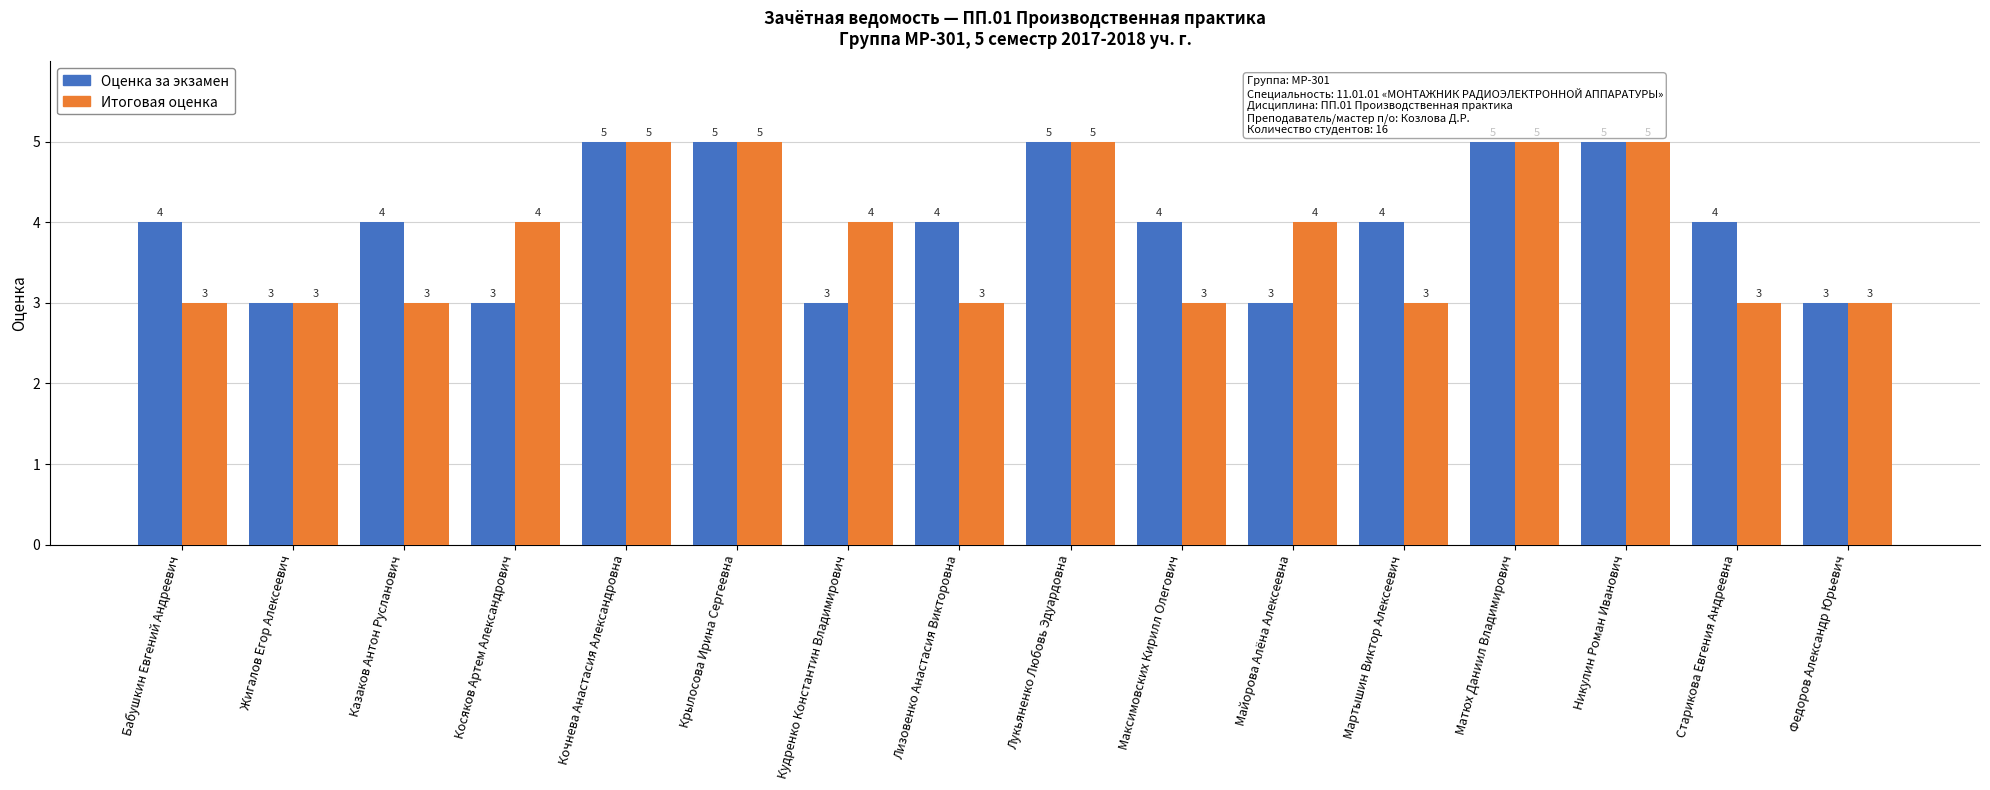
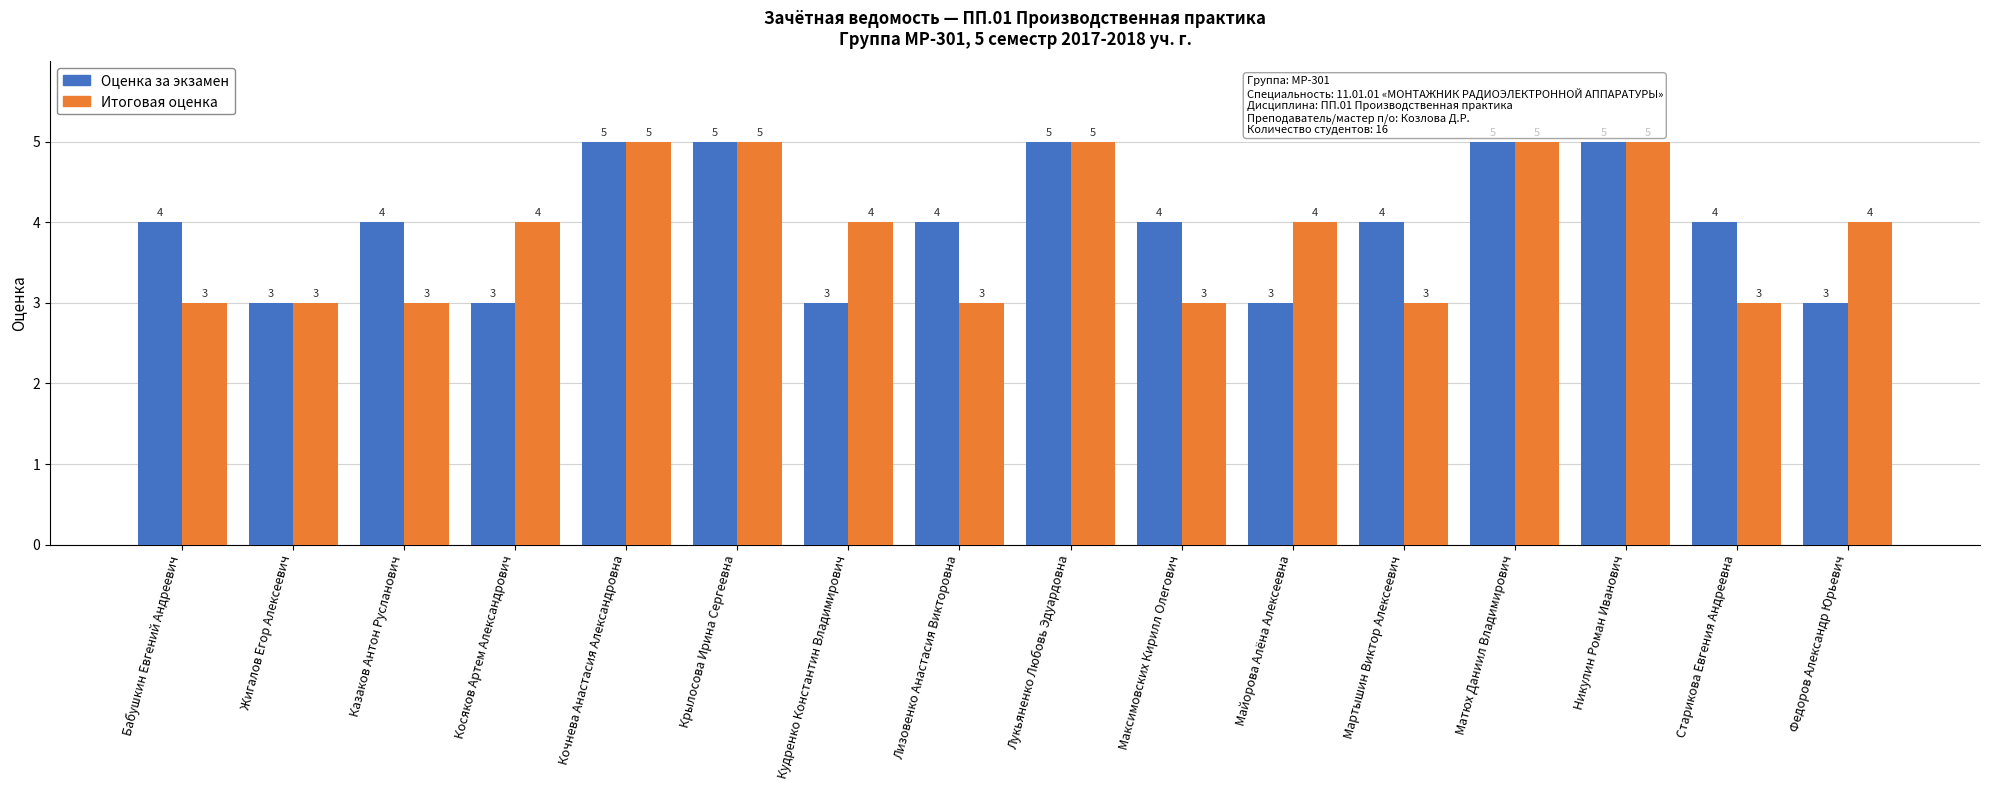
Итоговая оценка, Федоров Александр Юрьевич: 3 -> 4
